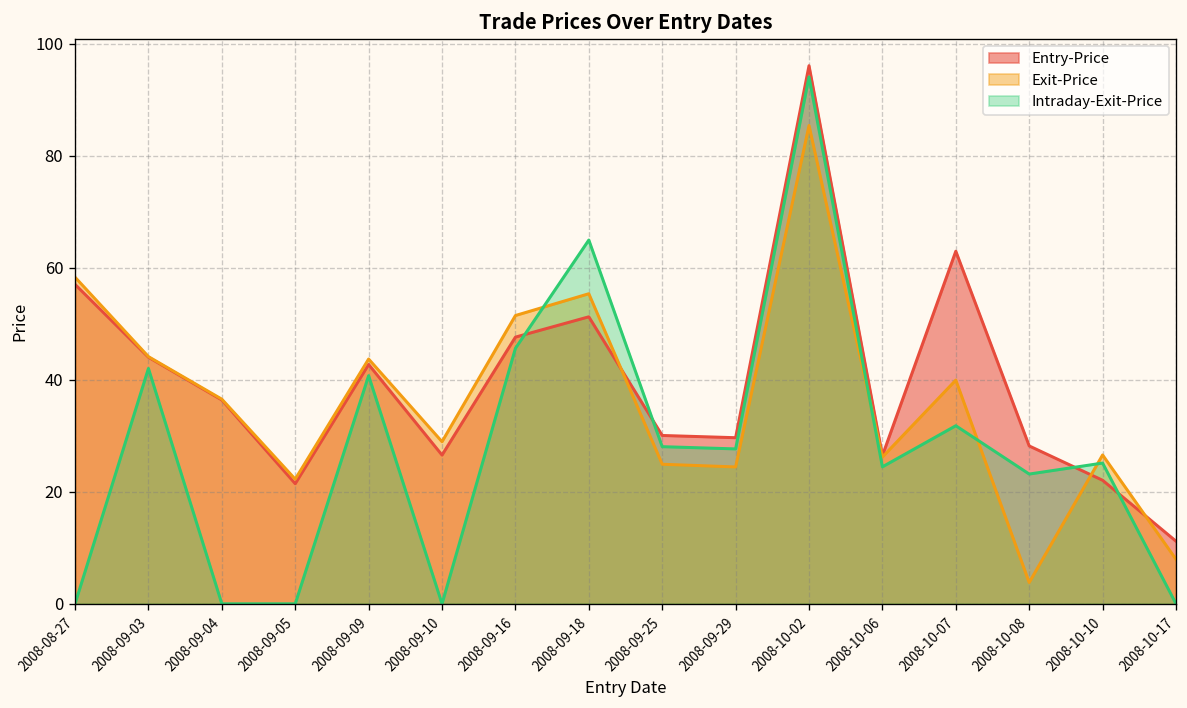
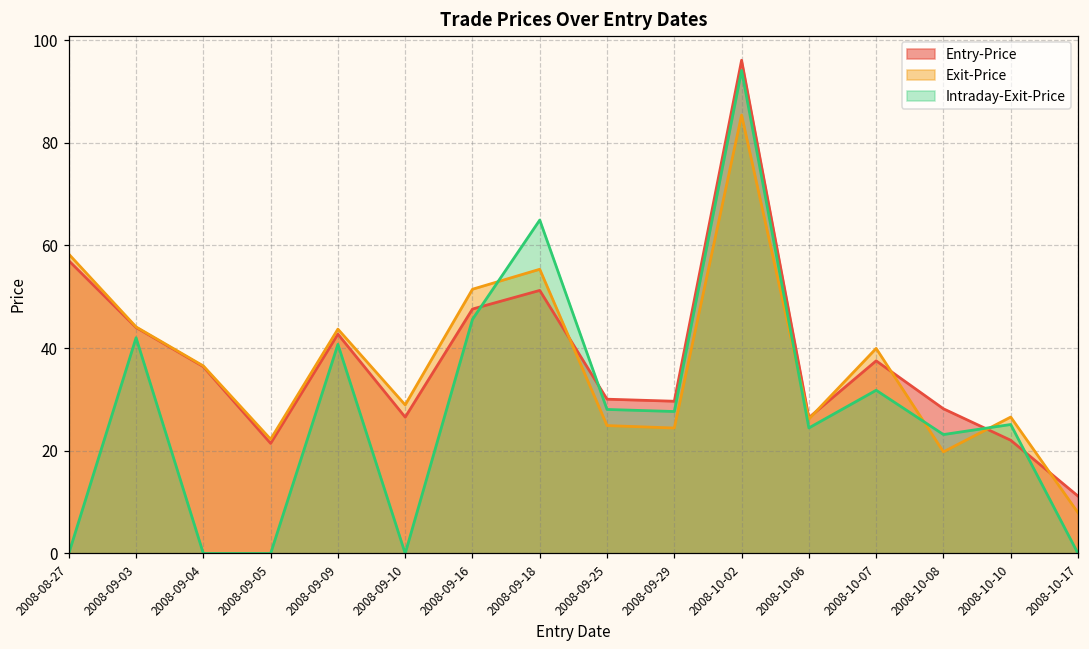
Entry-Price, 2008-10-07: 63 -> 38
Exit-Price, 2008-10-08: 4 -> 20
